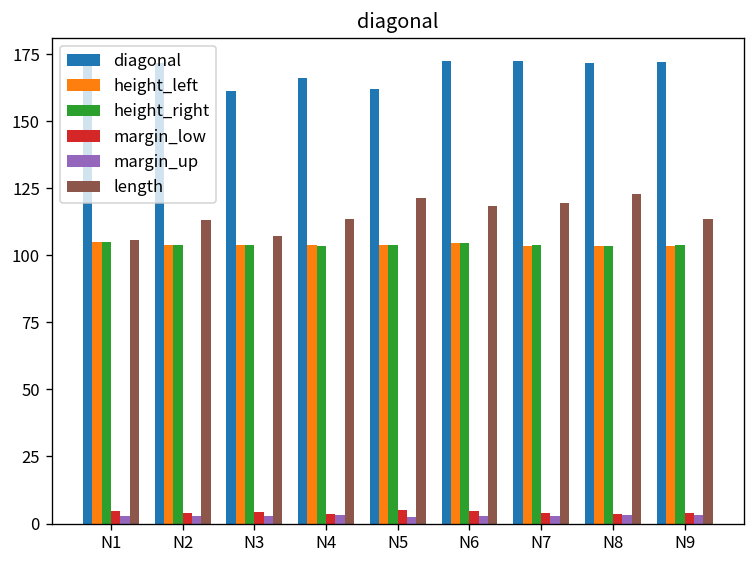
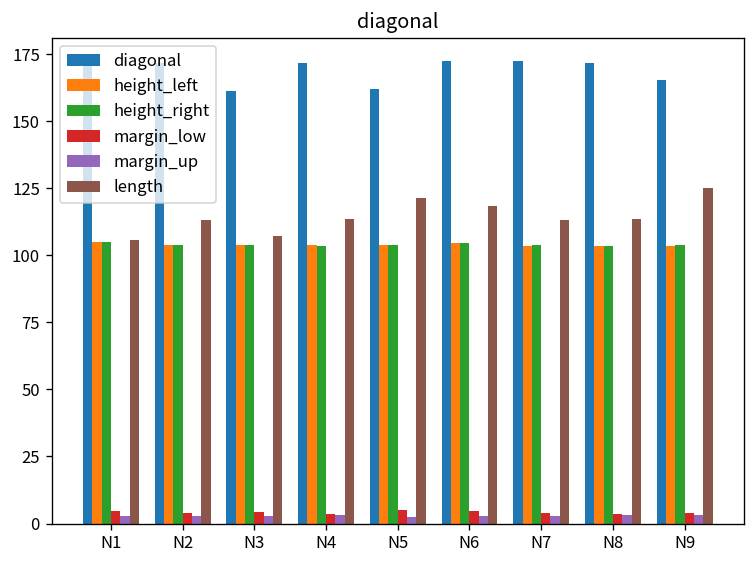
diagonal, N4: 166 -> 172
length, N7: 120 -> 113
length, N8: 123 -> 113
diagonal, N9: 172 -> 165
length, N9: 114 -> 125
